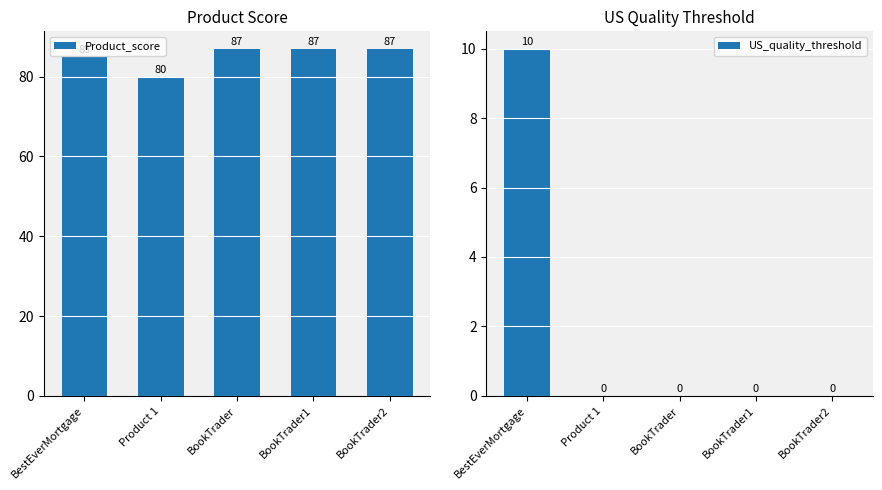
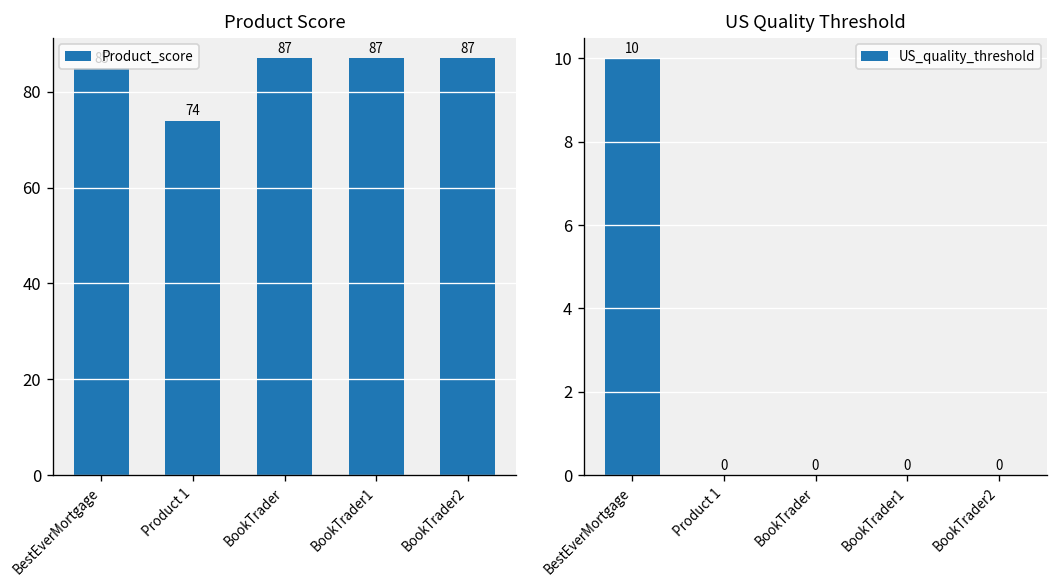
Product Score, Product 1: 80 -> 74
